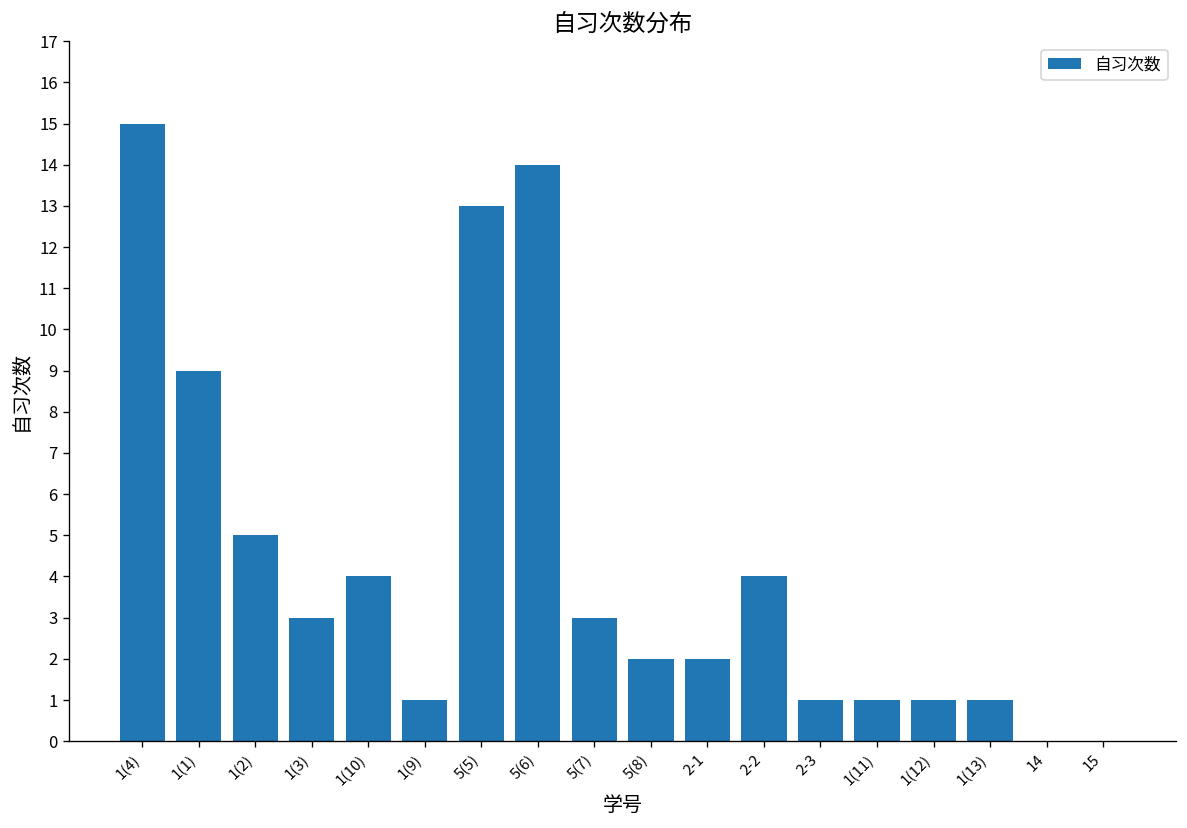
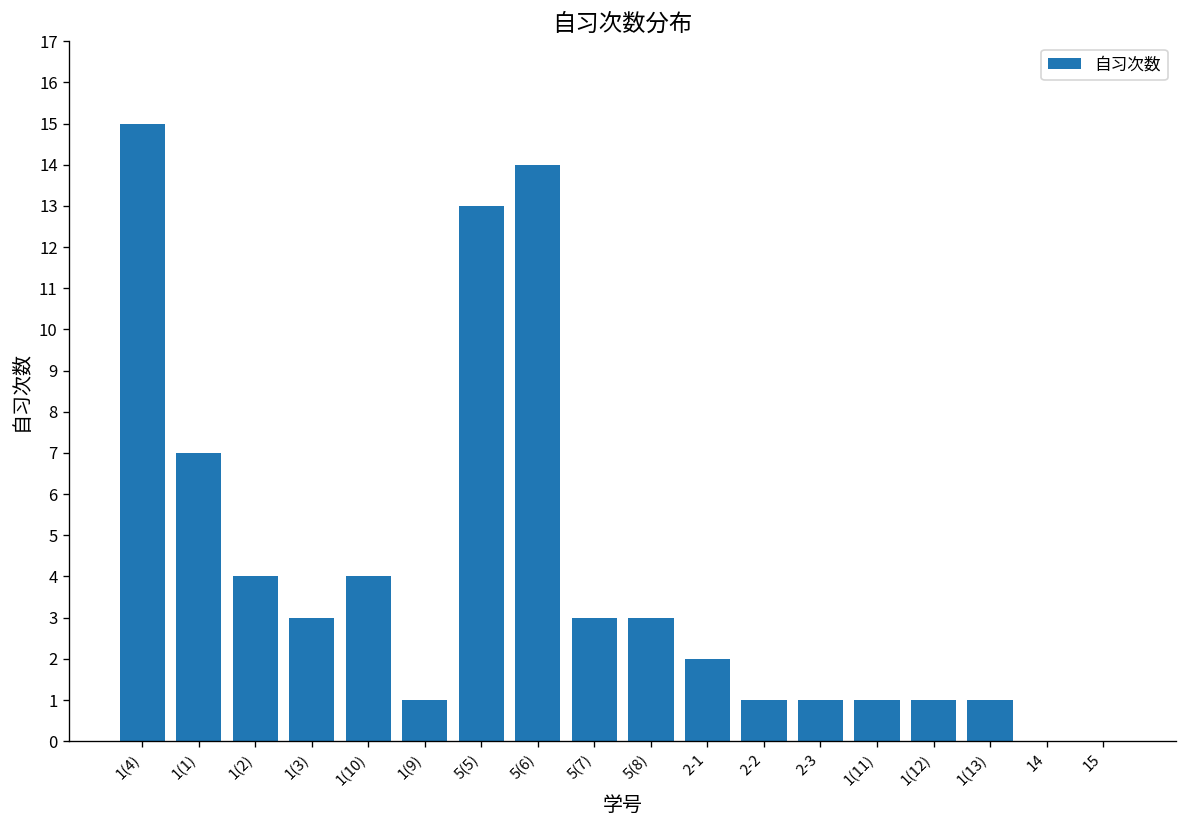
1(1): 9 -> 7
1(2): 5 -> 4
5(8): 2 -> 3
2-2: 4 -> 1
